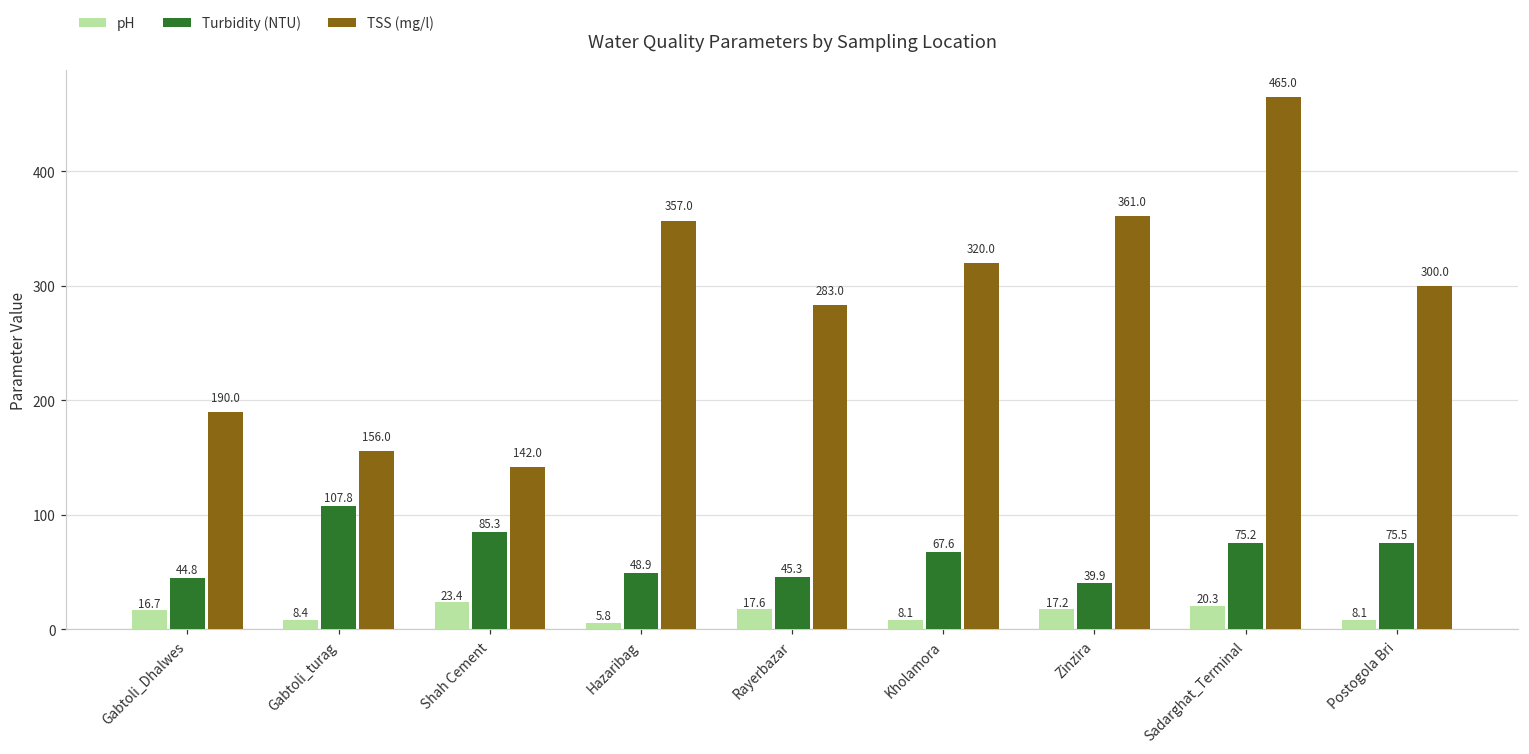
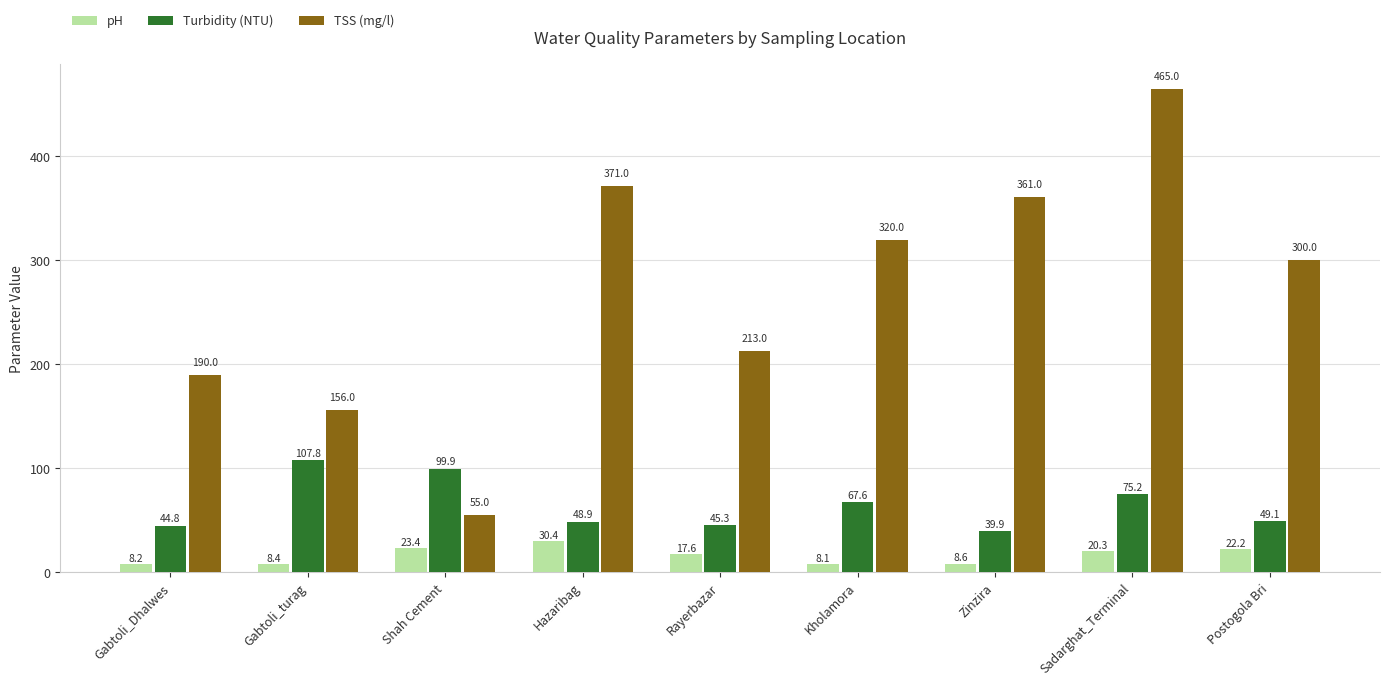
pH, Gabtoli_Dhalwes: 16.7 -> 8.2
Turbidity (NTU), Shah Cement: 85.3 -> 99.9
TSS (mg/l), Shah Cement: 142.0 -> 55.0
pH, Hazaribag: 5.8 -> 30.4
TSS (mg/l), Hazaribag: 357.0 -> 371.0
TSS (mg/l), Rayerbazar: 283.0 -> 213.0
pH, Zinzira: 17.2 -> 8.6
pH, Postogola Bri: 8.1 -> 22.2
Turbidity (NTU), Postogola Bri: 75.5 -> 49.1
